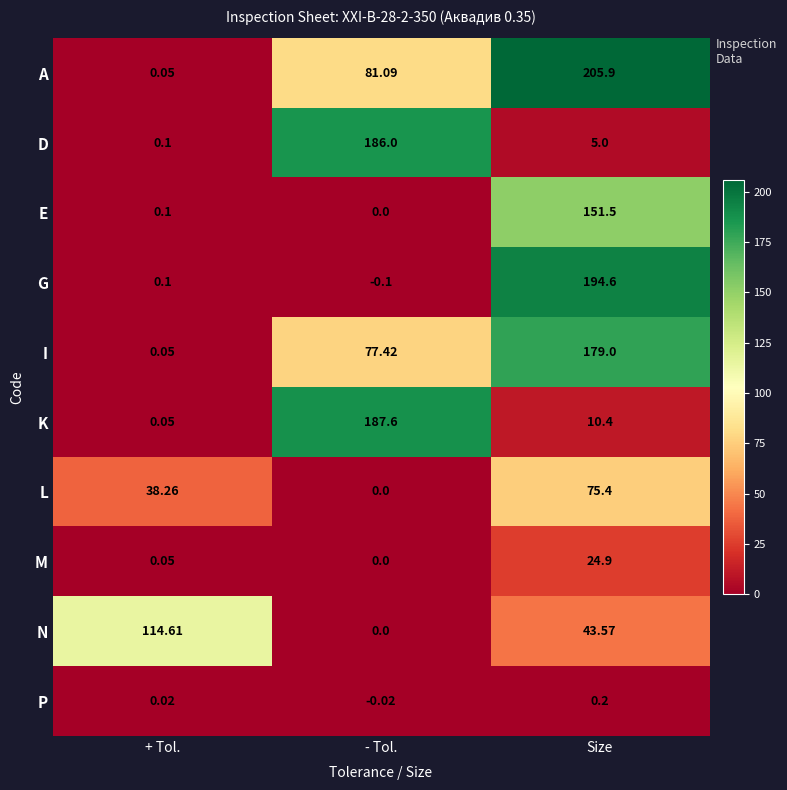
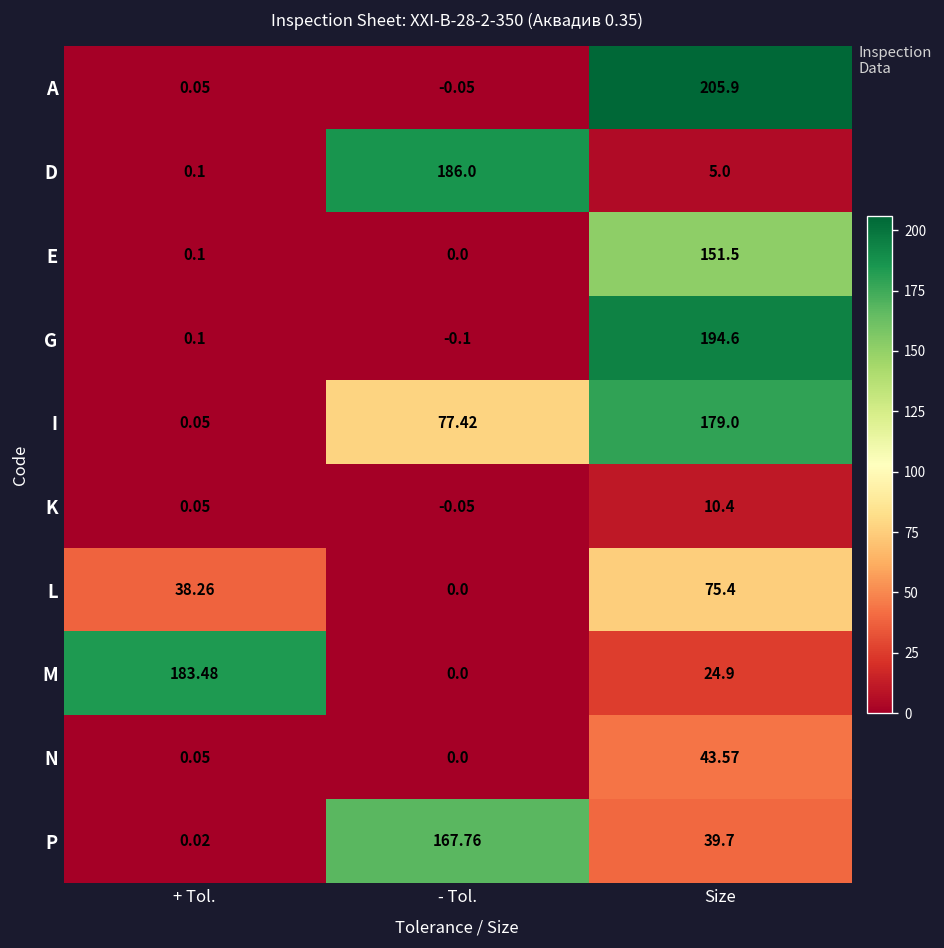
A, - Tol.: 81.09 -> -0.05
K, - Tol.: 187.6 -> -0.05
M, + Tol.: 0.05 -> 183.48
N, + Tol.: 114.61 -> 0.05
P, - Tol.: -0.02 -> 167.76
P, Size: 0.2 -> 39.7
